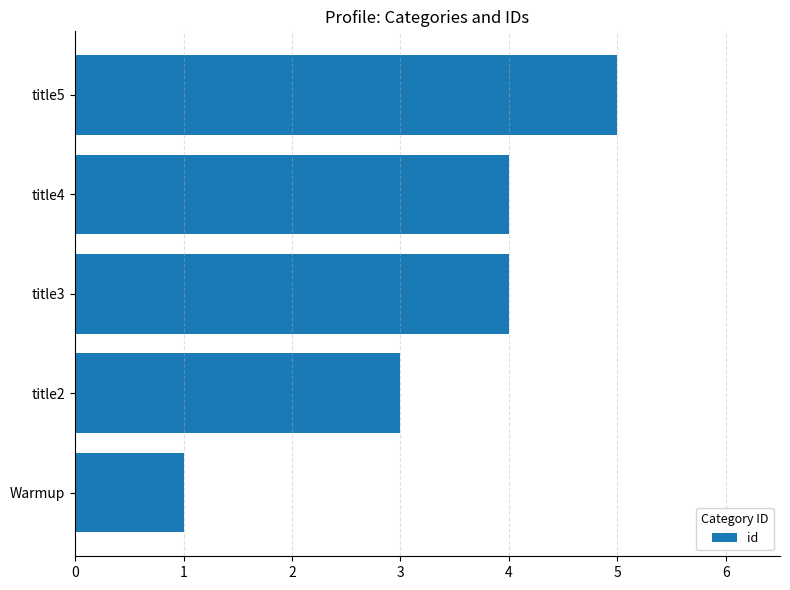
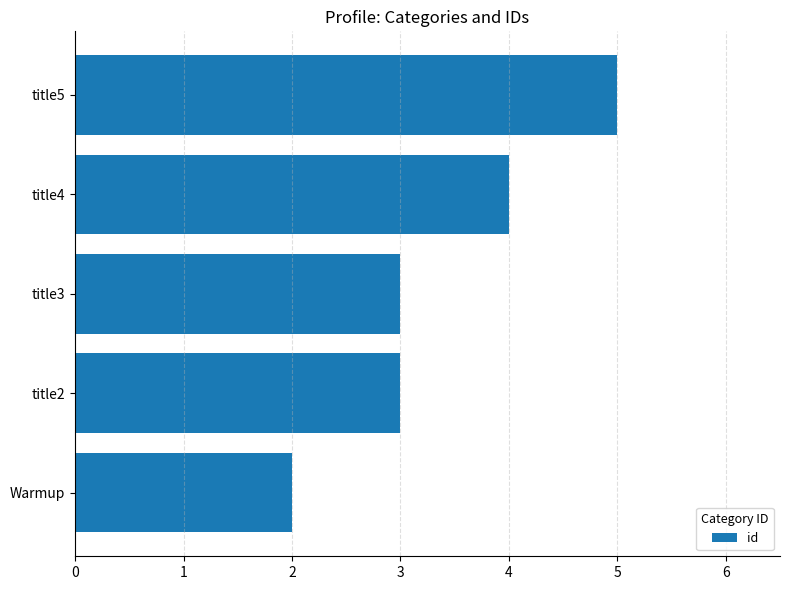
title3: 4 -> 3
Warmup: 1 -> 2
